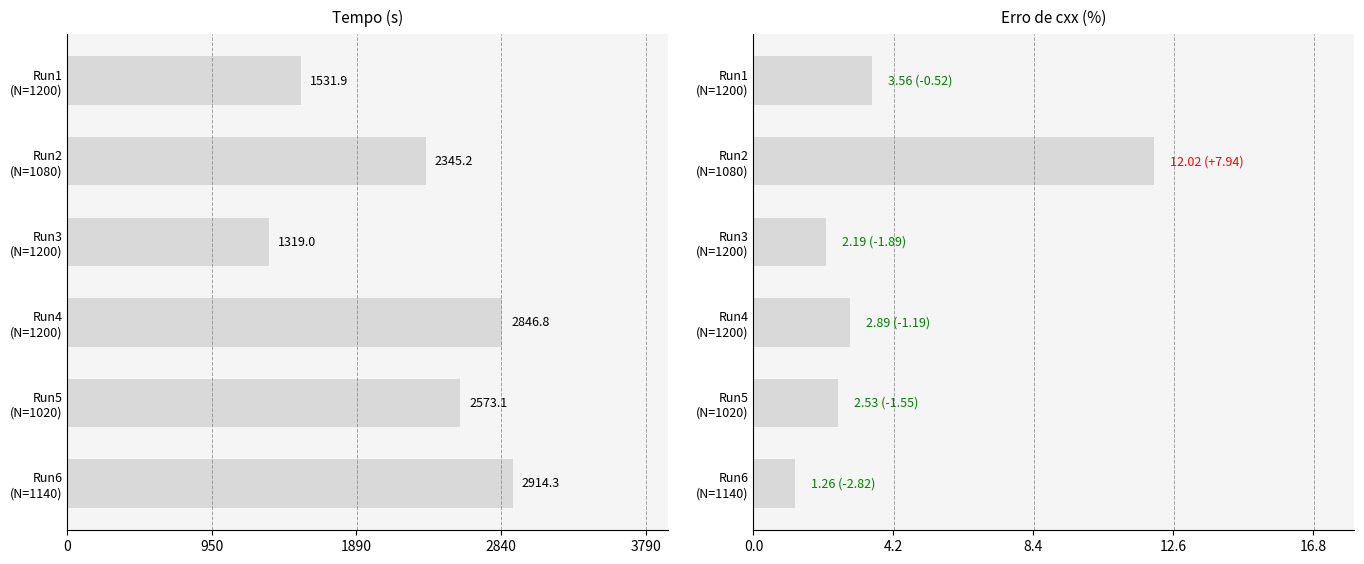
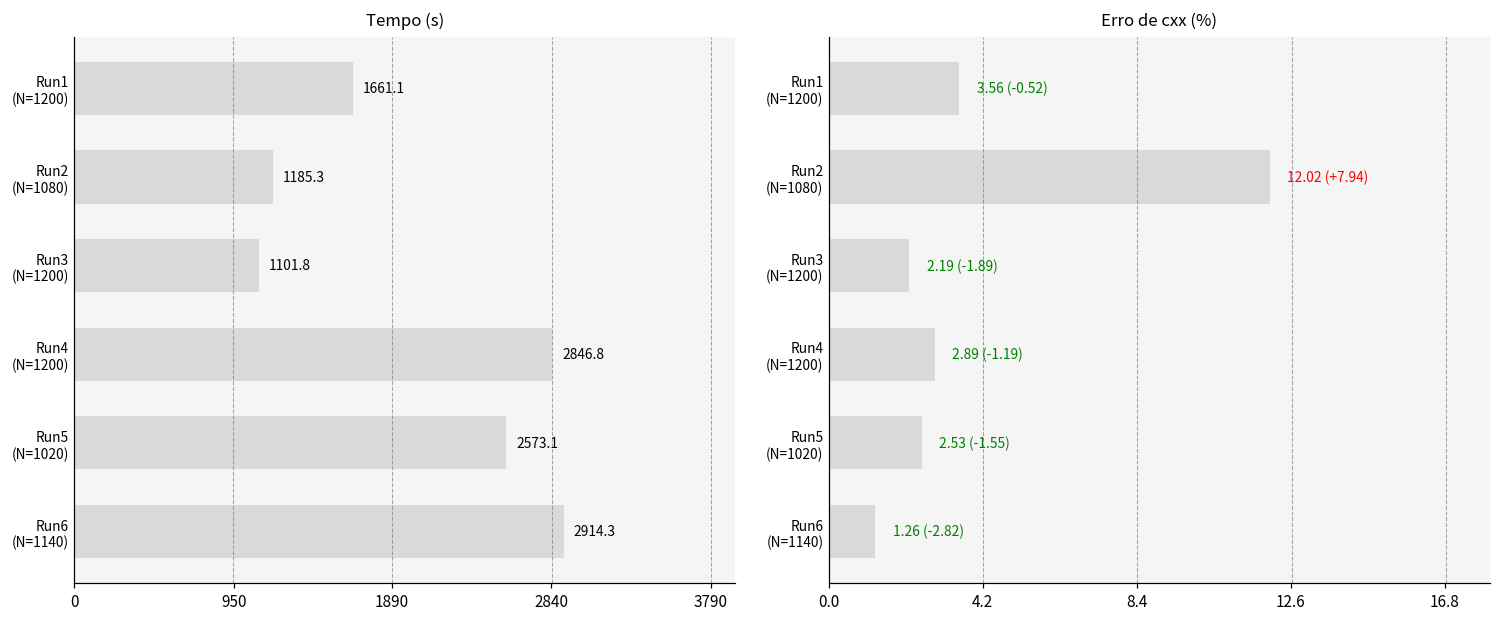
Tempo (s), Run1 (N=1200): 1531.9 -> 1661.1
Tempo (s), Run2 (N=1080): 2345.2 -> 1185.3
Tempo (s), Run3 (N=1200): 1319.0 -> 1101.8
